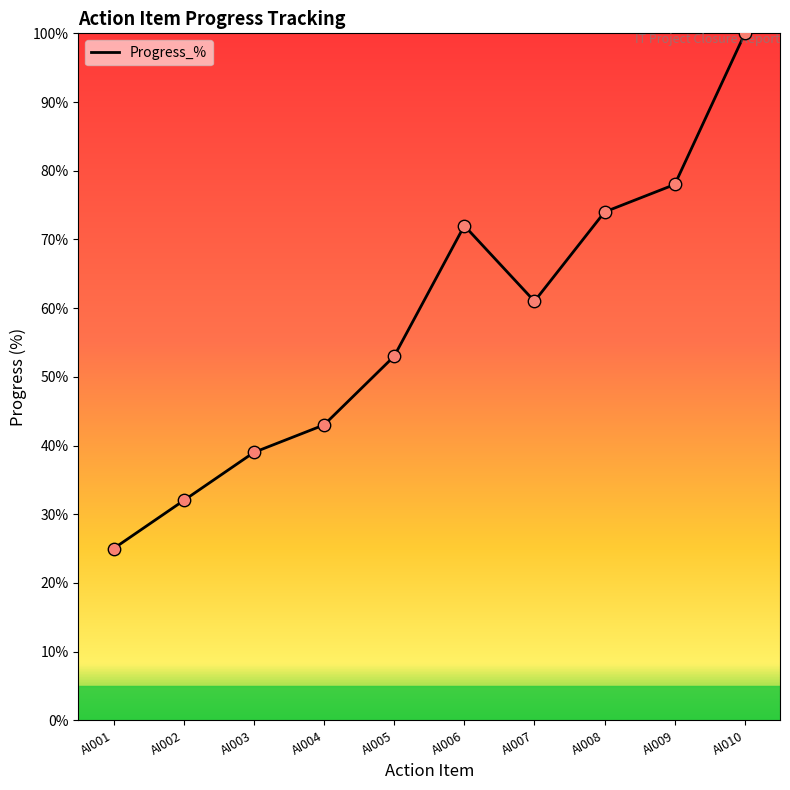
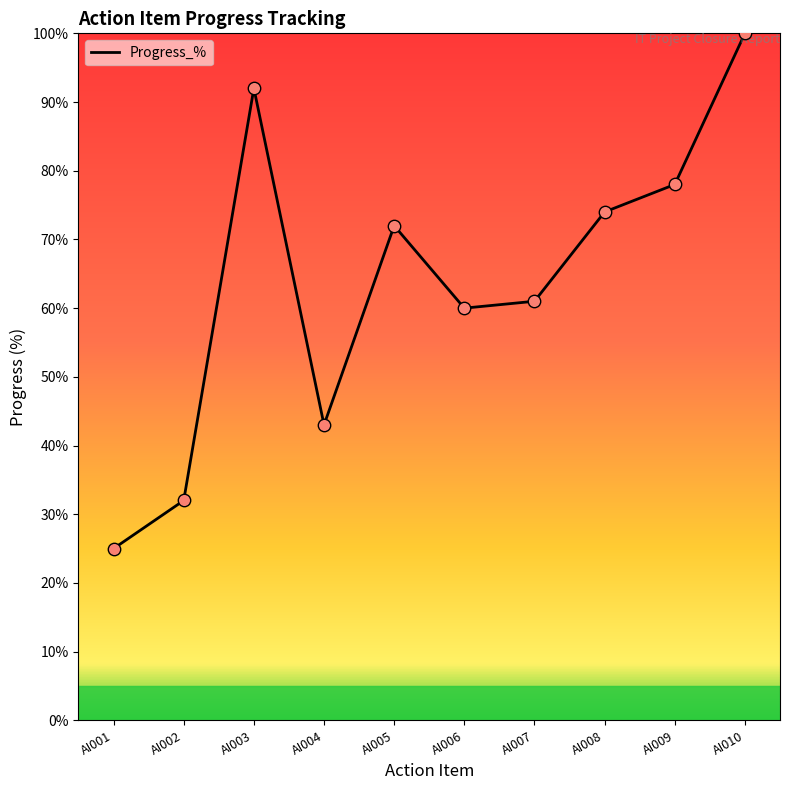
AI003: 39% -> 92%
AI005: 53% -> 72%
AI006: 72% -> 60%
